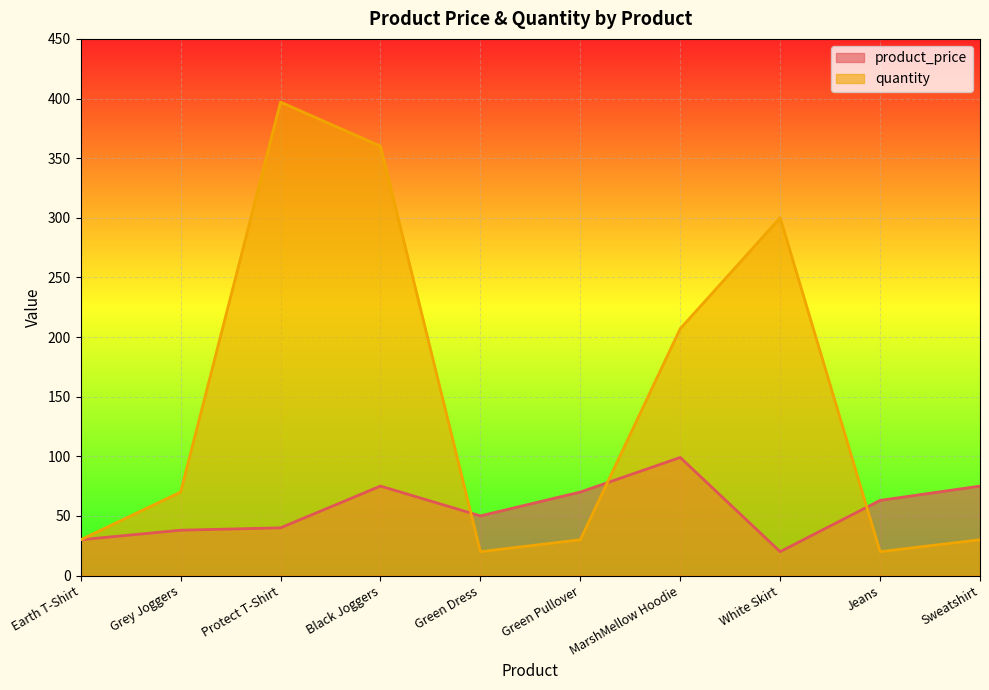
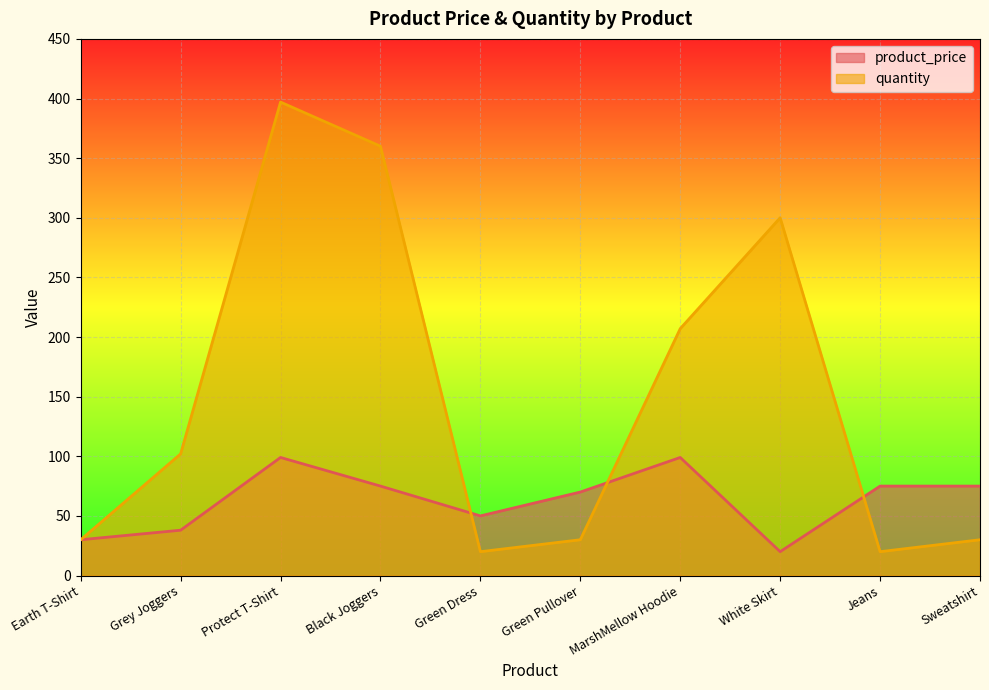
quantity, Grey Joggers: 70 -> 102
product_price, Protect T-Shirt: 40 -> 99
product_price, Jeans: 63 -> 75
